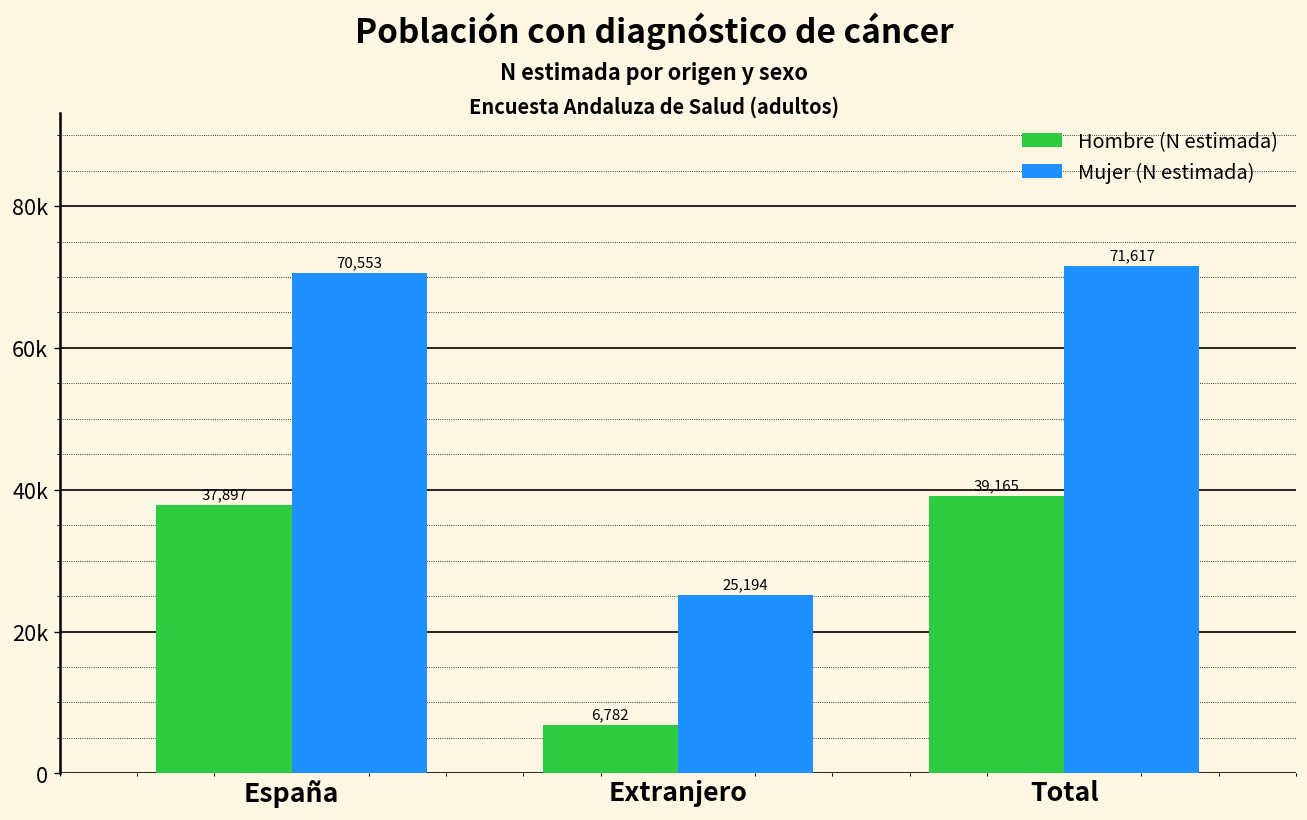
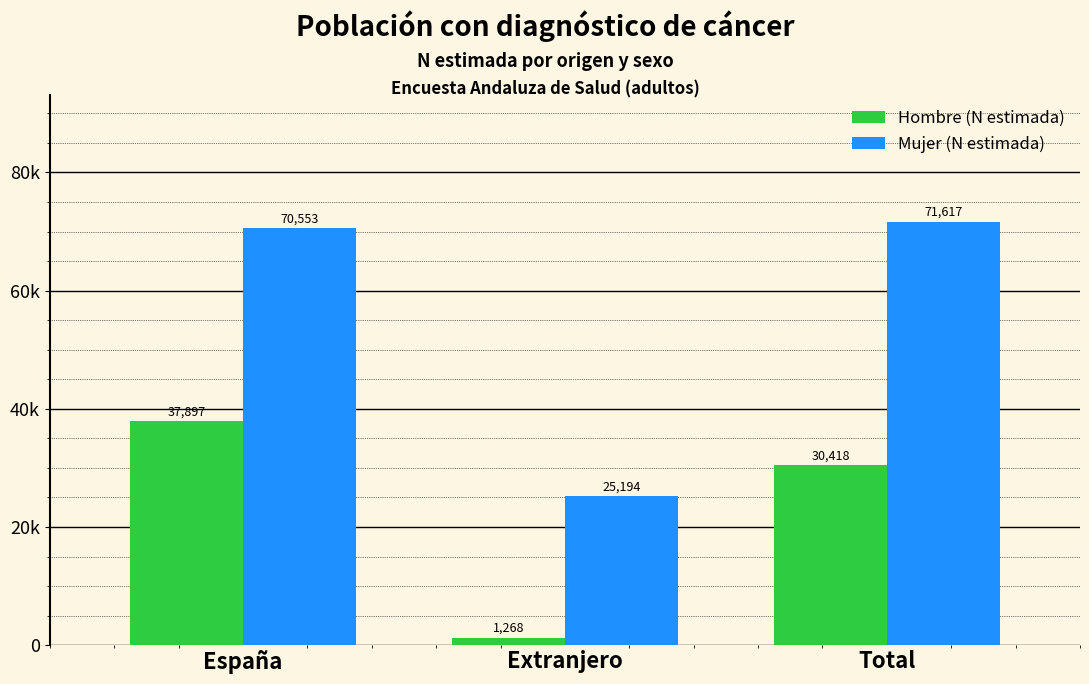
Hombre (N estimada), Extranjero: 6,782 -> 1,268
Hombre (N estimada), Total: 39,165 -> 30,418
